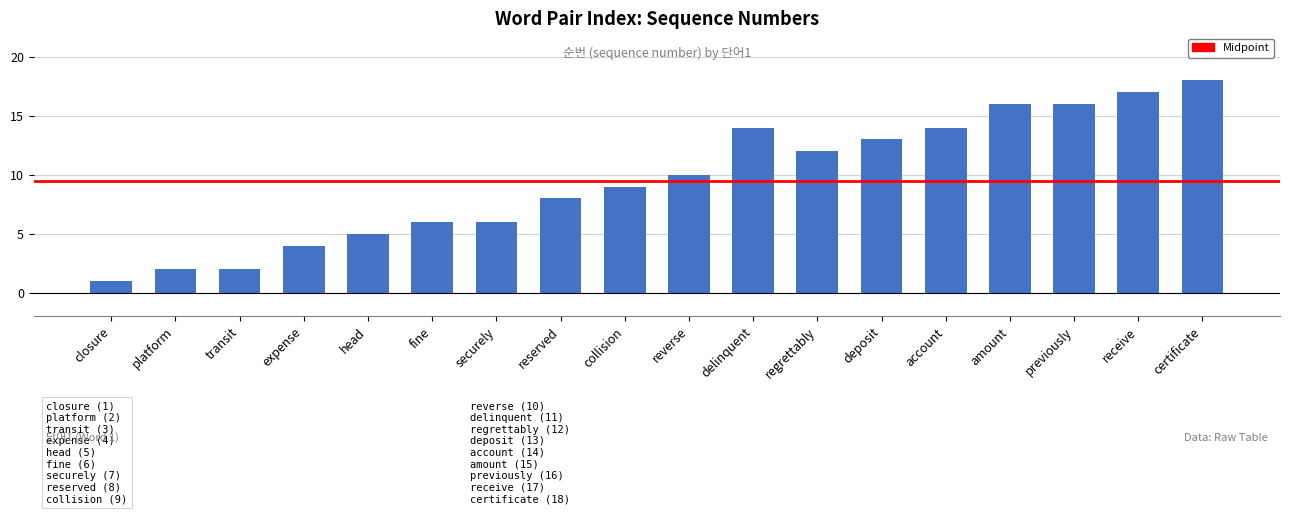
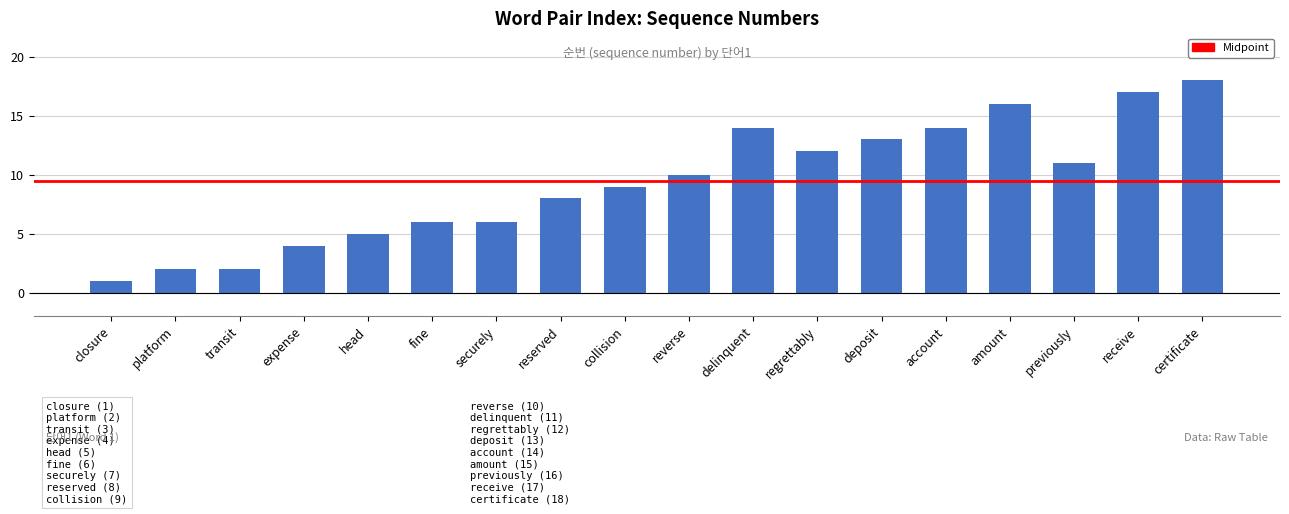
previously: 16 -> 11
